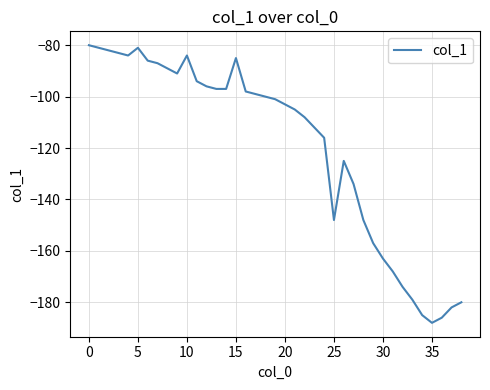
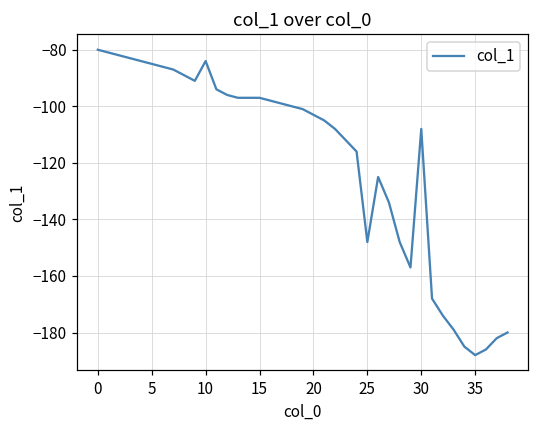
5: -81 -> -85
15: -85 -> -97
30: -163 -> -108
